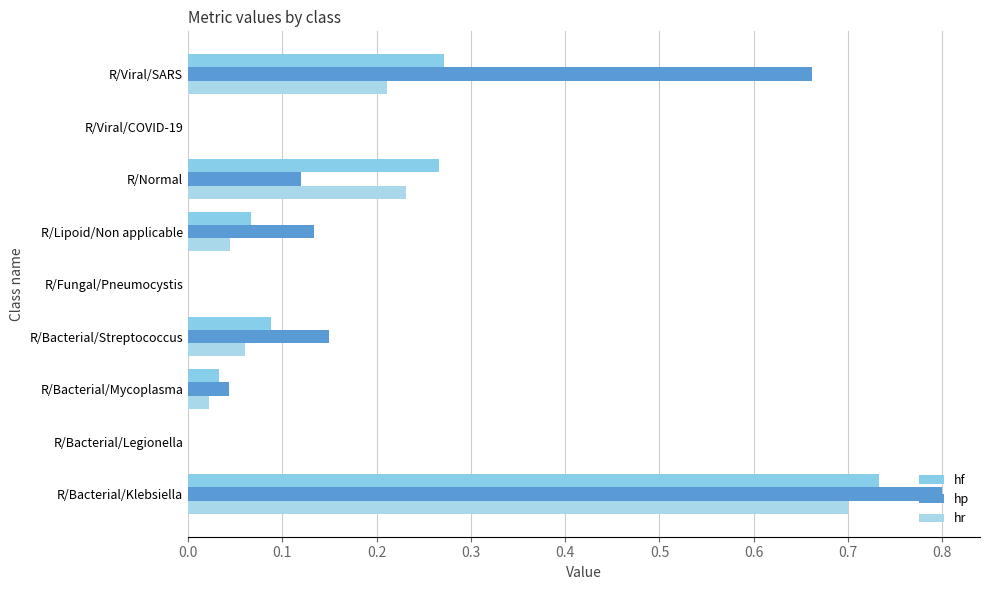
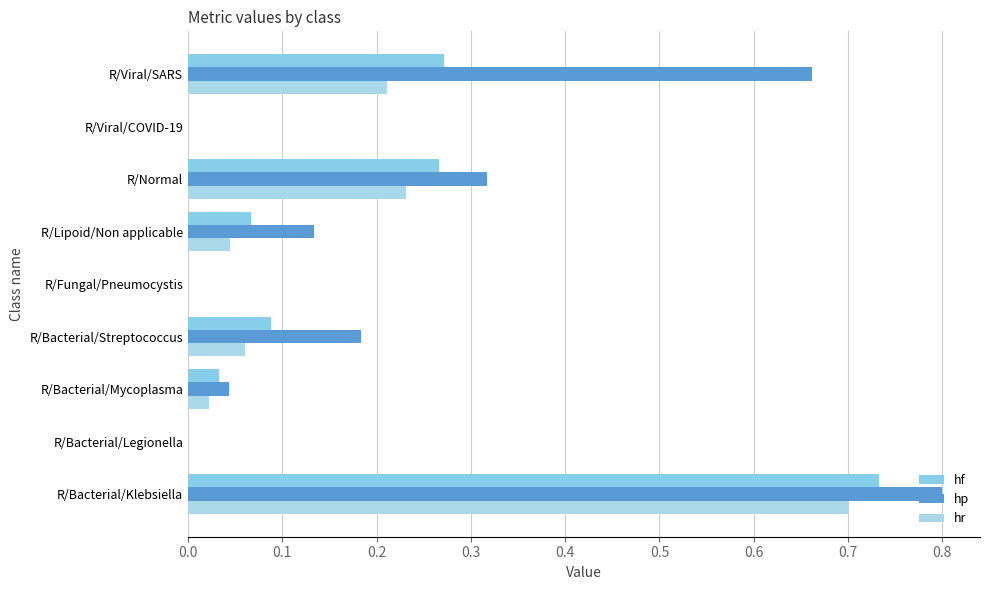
hp, R/Normal: 0.12 -> 0.32
hp, R/Bacterial/Streptococcus: 0.15 -> 0.18
